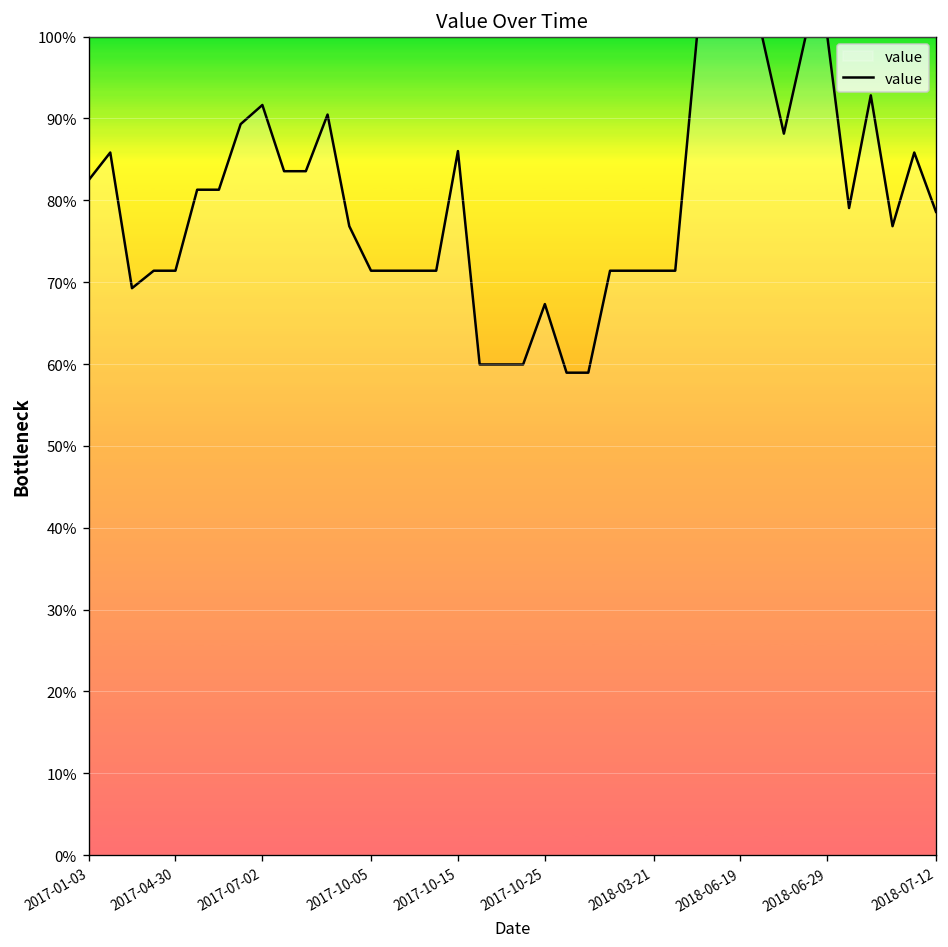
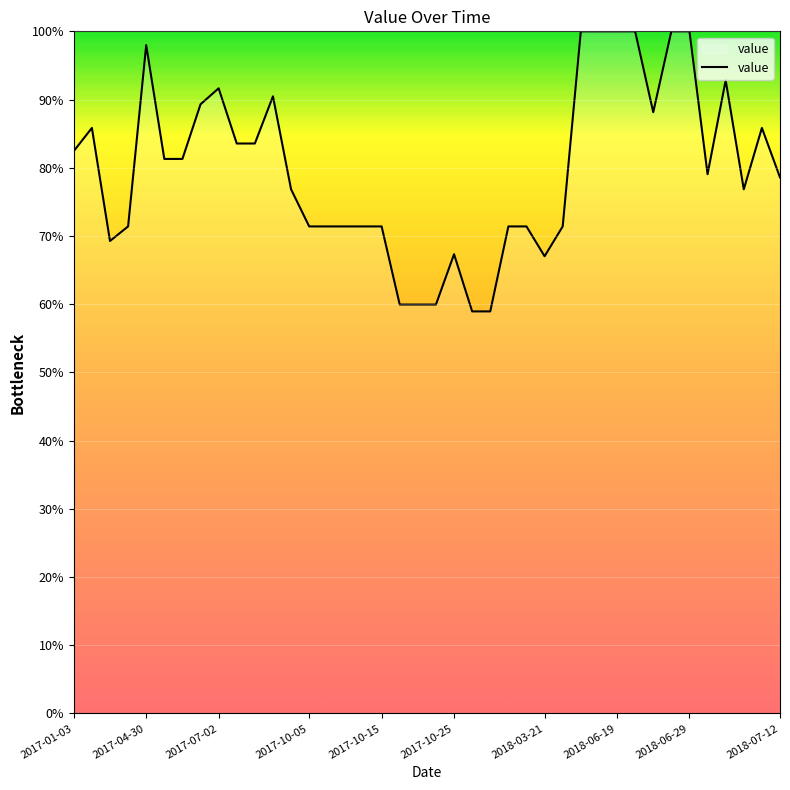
2017-04-30: 71% -> 98%
2017-10-15: 86% -> 71%
2018-03-21: 71% -> 67%
